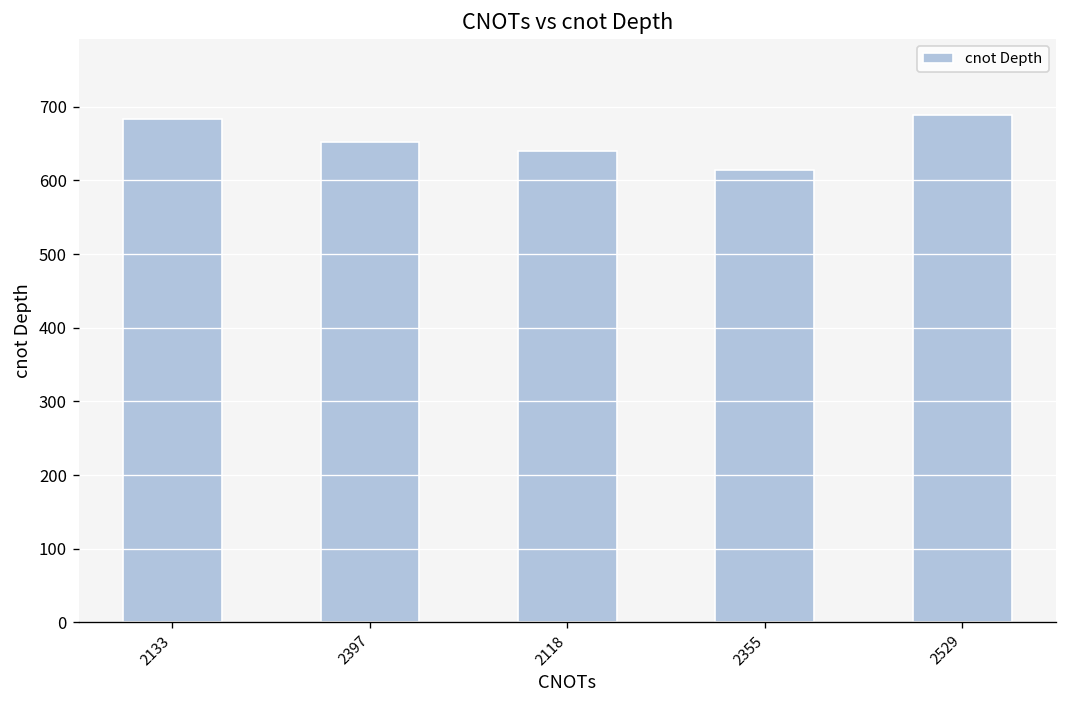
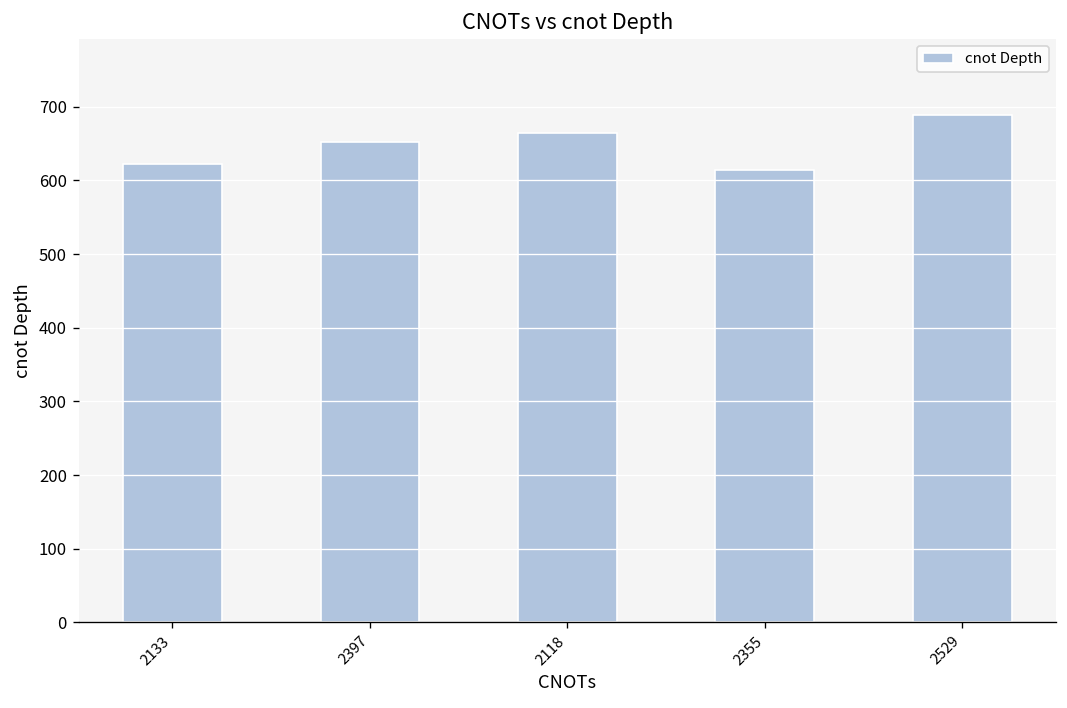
2133: 680 -> 620
2118: 640 -> 670
